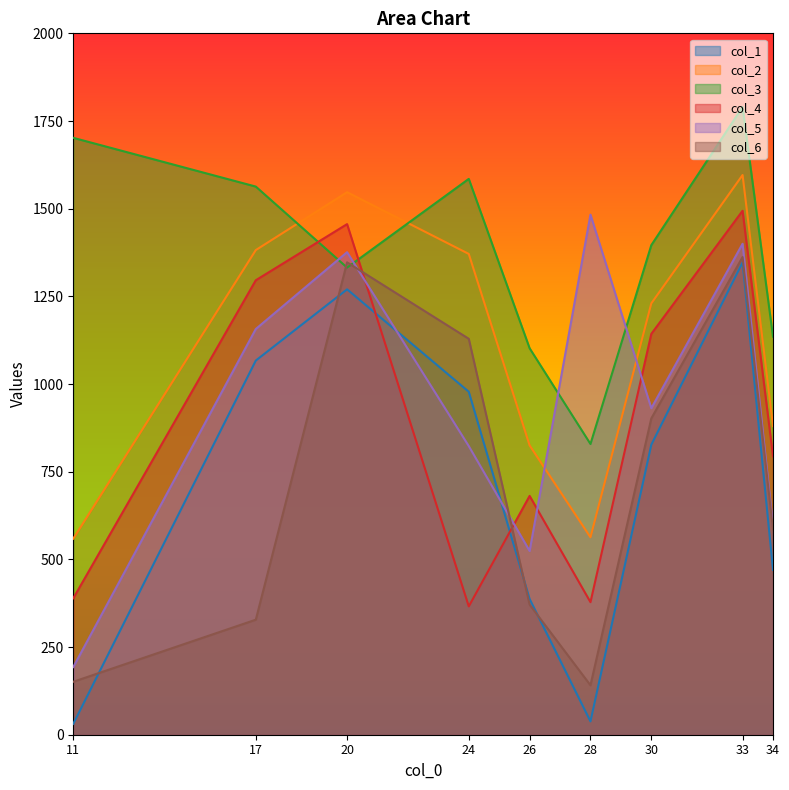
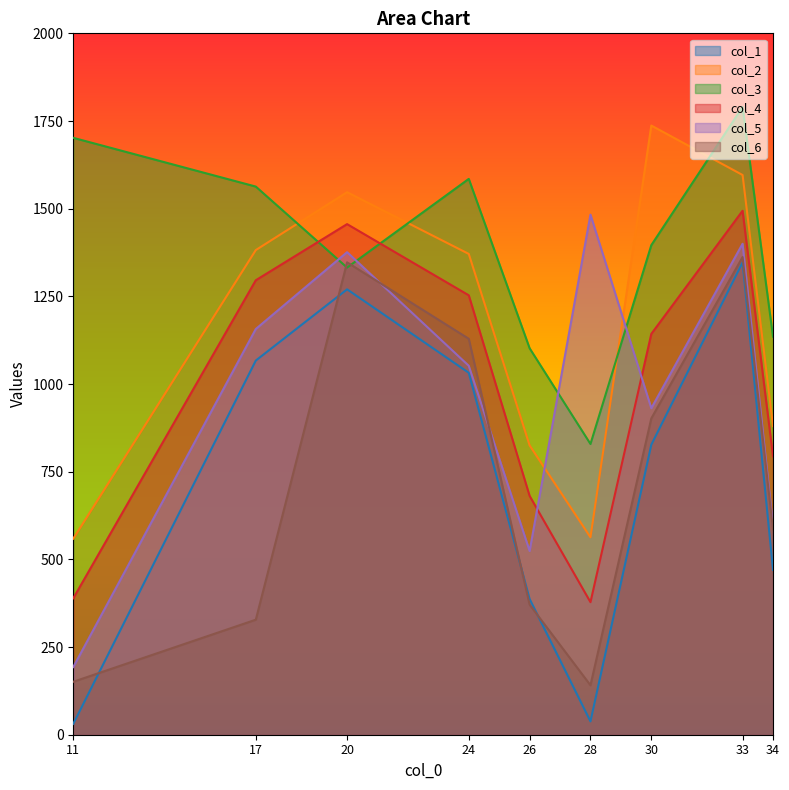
col_1, 24: 980 -> 1030
col_4, 24: 370 -> 1250
col_5, 24: 820 -> 1050
col_2, 30: 1230 -> 1740
